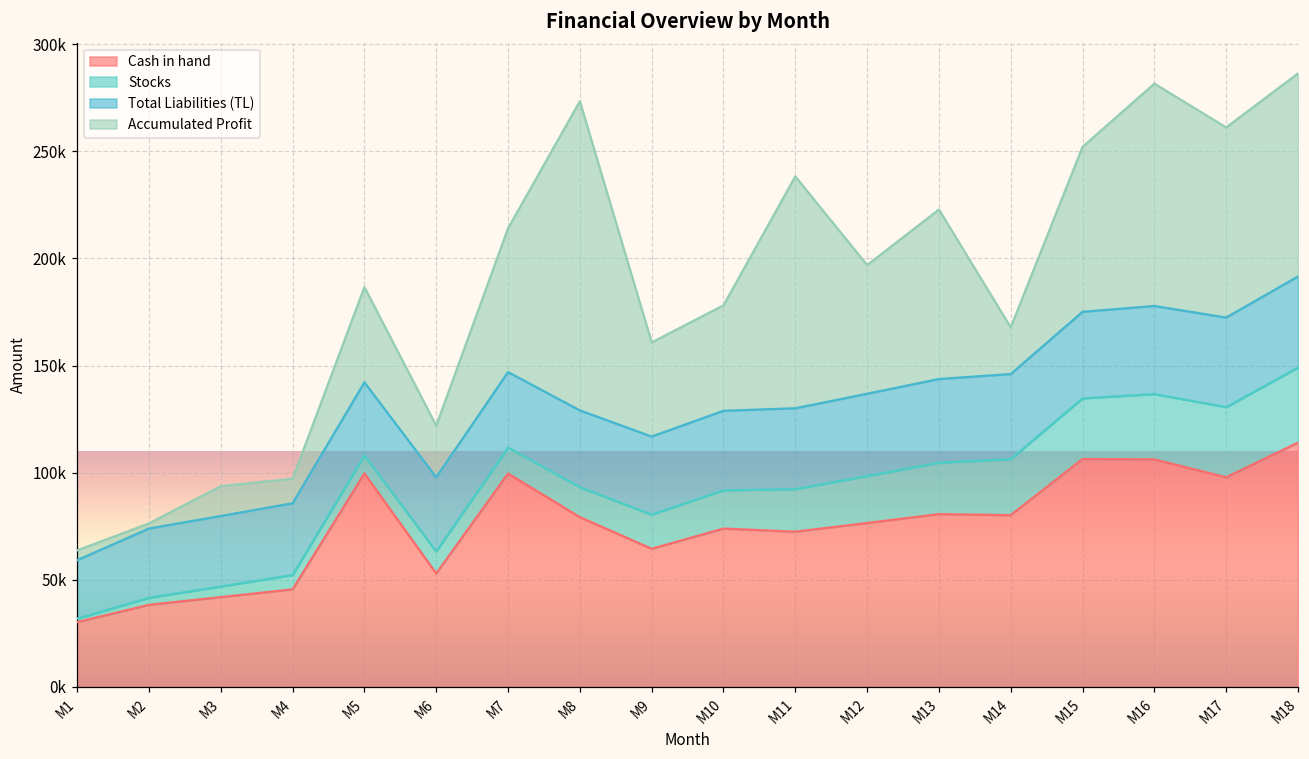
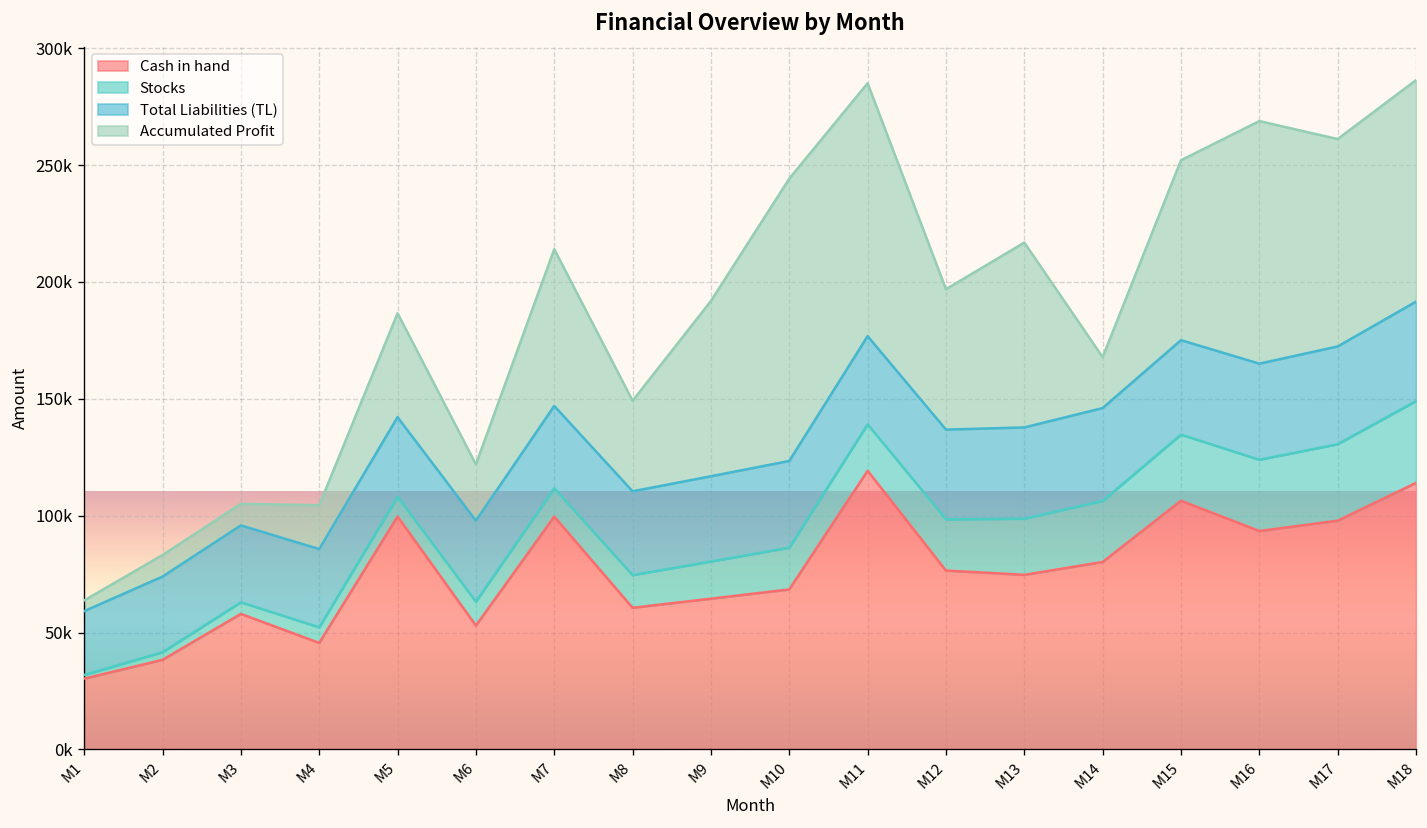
Accumulated Profit, M2: 2000 -> 9000
Cash in hand, M3: 42000 -> 58000
Accumulated Profit, M3: 14000 -> 9000
Accumulated Profit, M4: 11000 -> 19000
Cash in hand, M8: 79000 -> 61000
Accumulated Profit, M8: 144000 -> 39000
Accumulated Profit, M9: 44000 -> 75000
Cash in hand, M10: 74000 -> 68000
Accumulated Profit, M10: 49000 -> 121000
Cash in hand, M11: 72000 -> 119000
Cash in hand, M13: 81000 -> 75000
Cash in hand, M16: 106000 -> 93000
